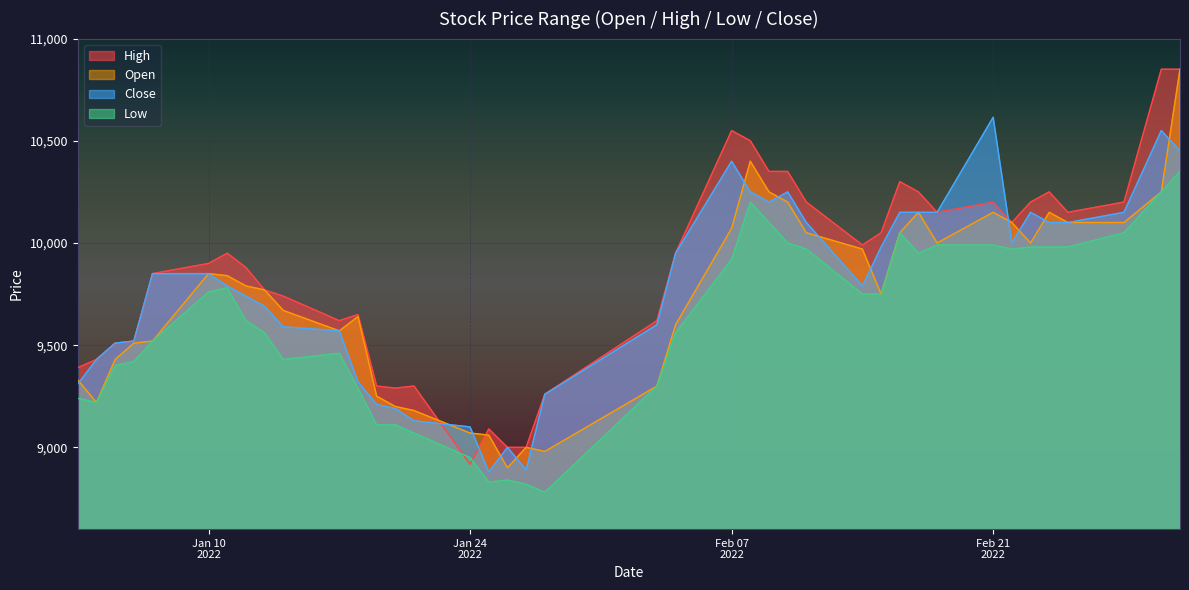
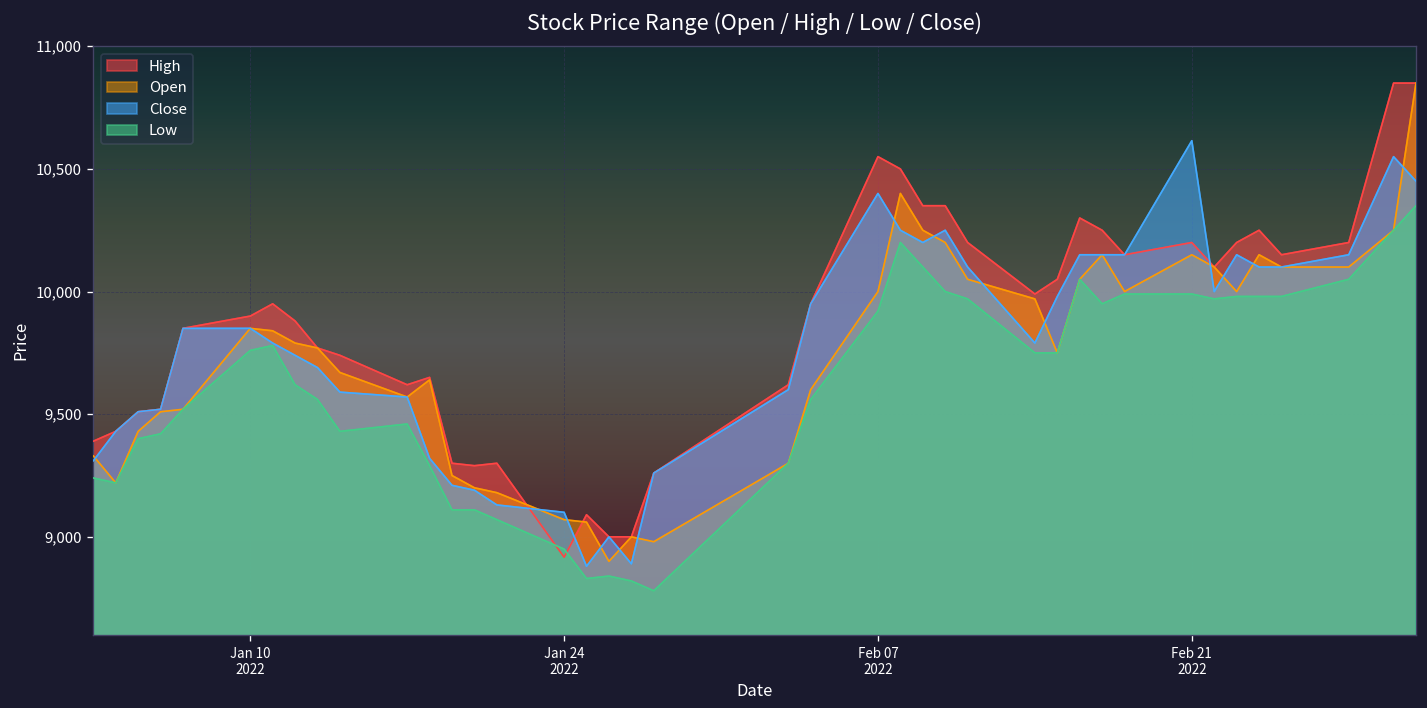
Open, Feb 07 2022: 10,070 -> 10,000
